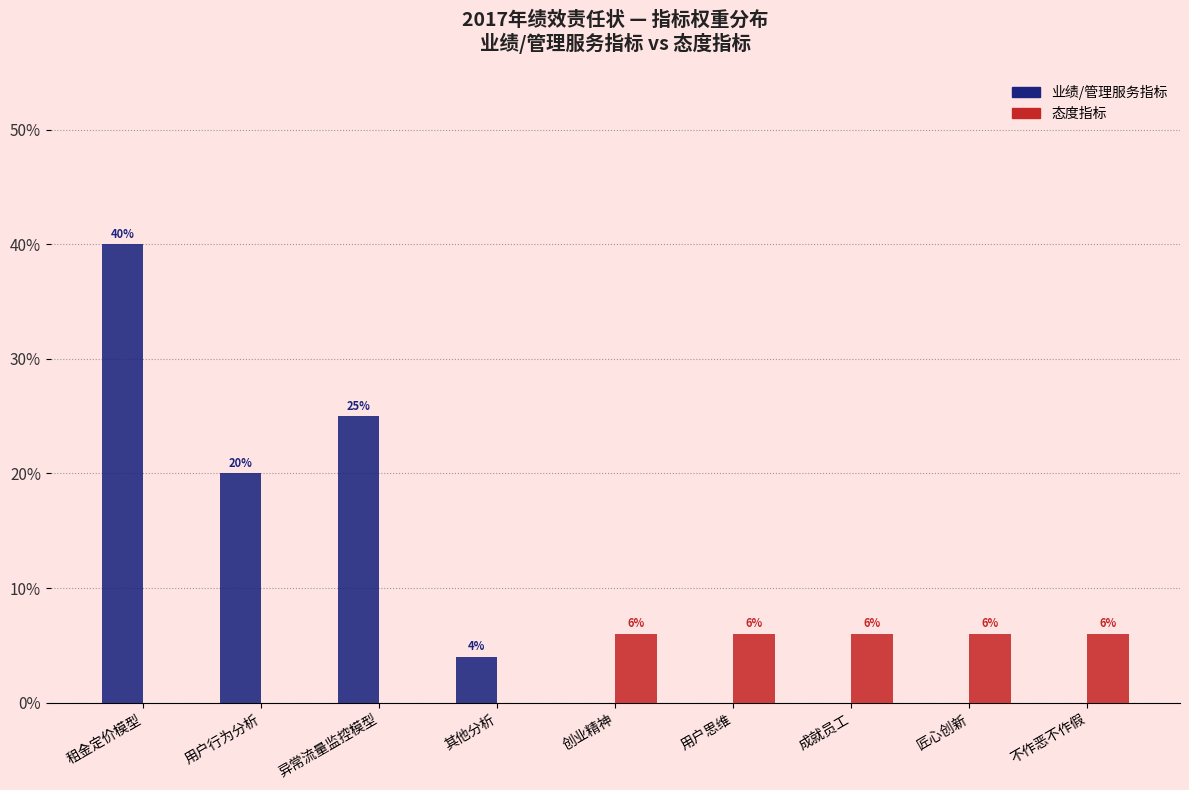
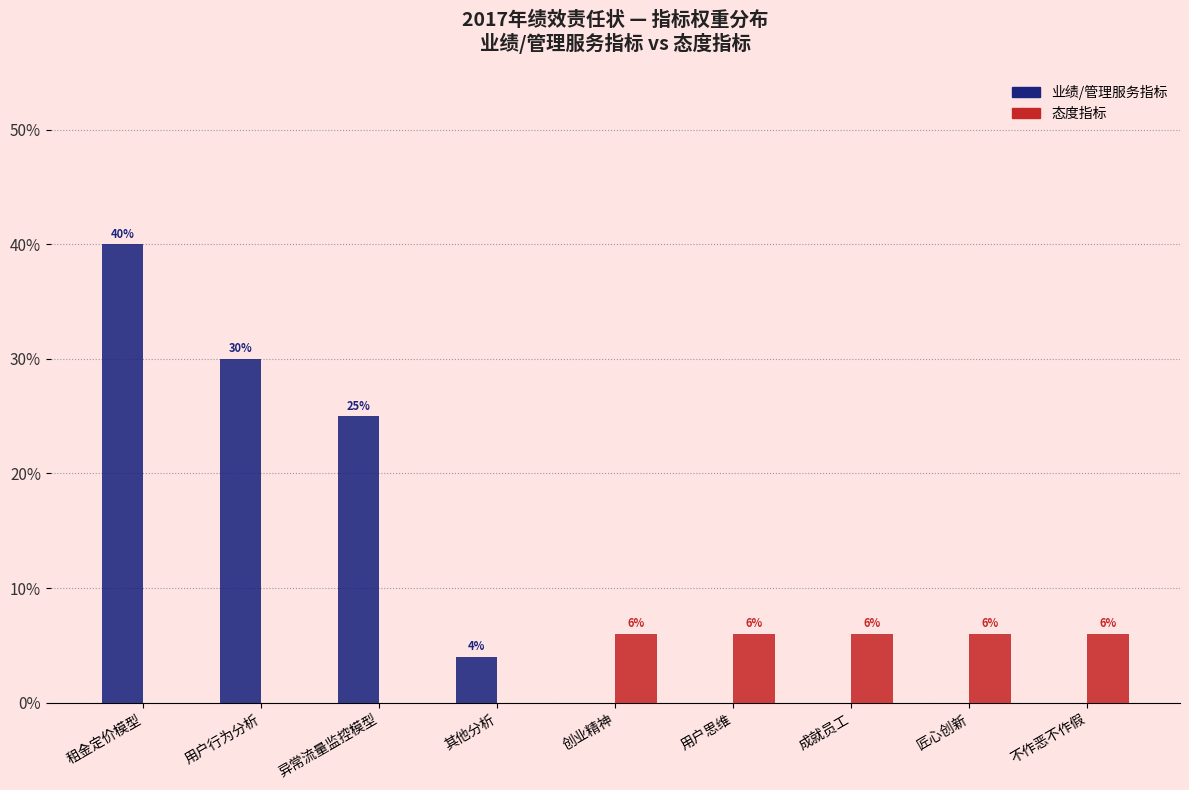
业绩/管理服务指标, 用户行为分析: 20% -> 30%
